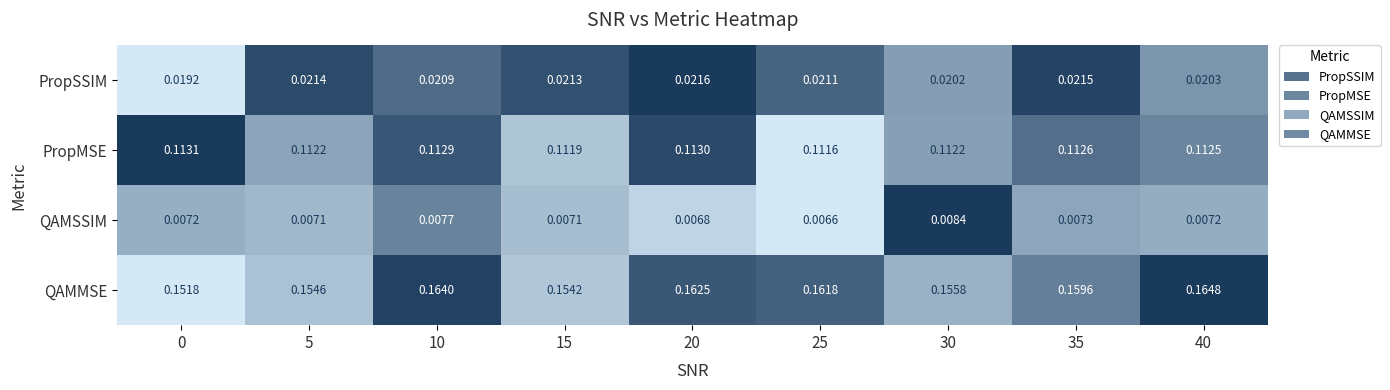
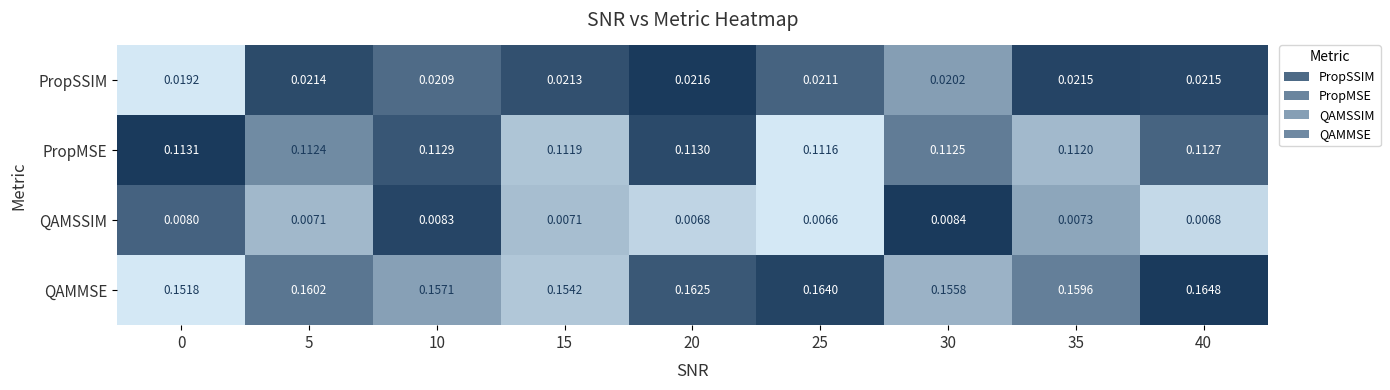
PropSSIM, 40: 0.0203 -> 0.0215
PropMSE, 5: 0.1122 -> 0.1124
PropMSE, 30: 0.1122 -> 0.1125
PropMSE, 35: 0.1126 -> 0.1120
PropMSE, 40: 0.1125 -> 0.1127
QAMSSIM, 0: 0.0072 -> 0.0080
QAMSSIM, 10: 0.0077 -> 0.0083
QAMSSIM, 40: 0.0072 -> 0.0068
QAMMSE, 5: 0.1546 -> 0.1602
QAMMSE, 10: 0.1640 -> 0.1571
QAMMSE, 25: 0.1618 -> 0.1640
